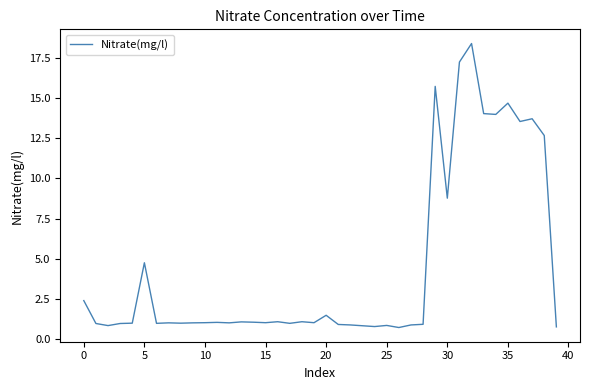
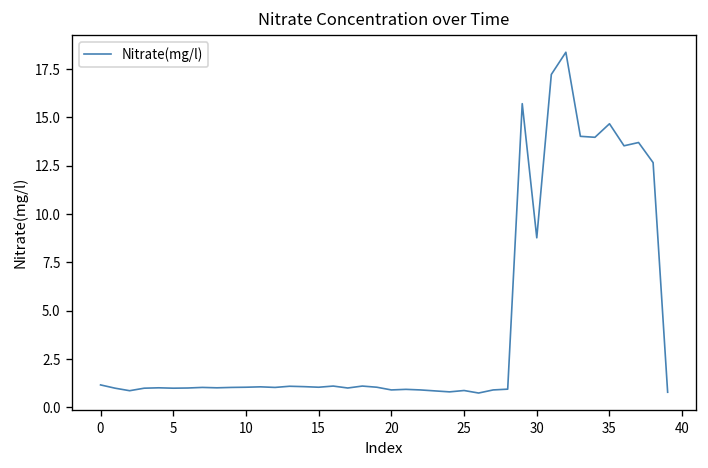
0: 2.4 -> 1.2
5: 4.8 -> 1.0
20: 1.5 -> 0.9
